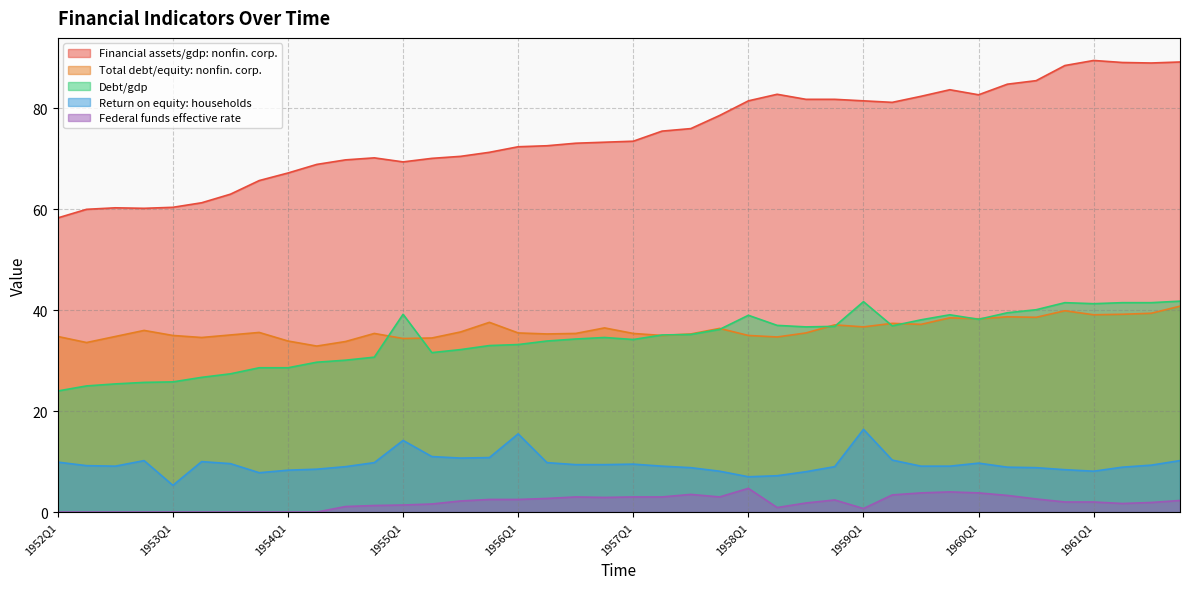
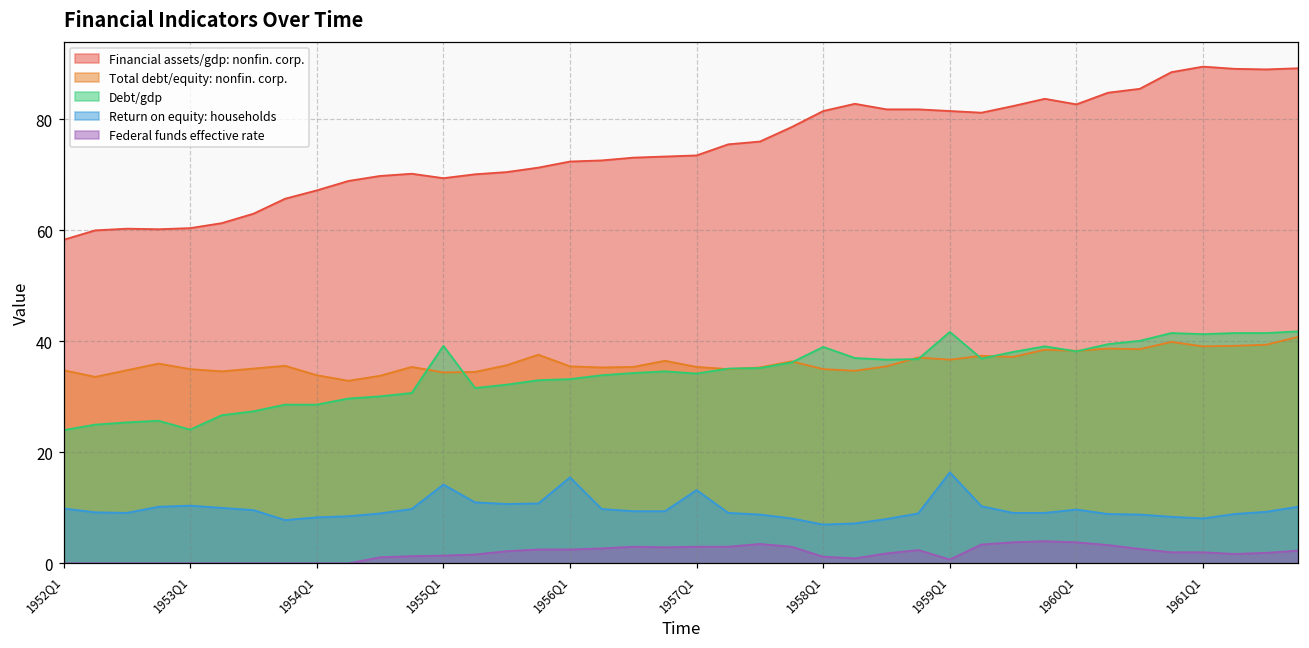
Debt/gdp, 1953Q1: 26 -> 24
Return on equity: households, 1953Q1: 5 -> 10
Return on equity: households, 1957Q1: 10 -> 13
Federal funds effective rate, 1958Q1: 5 -> 1
